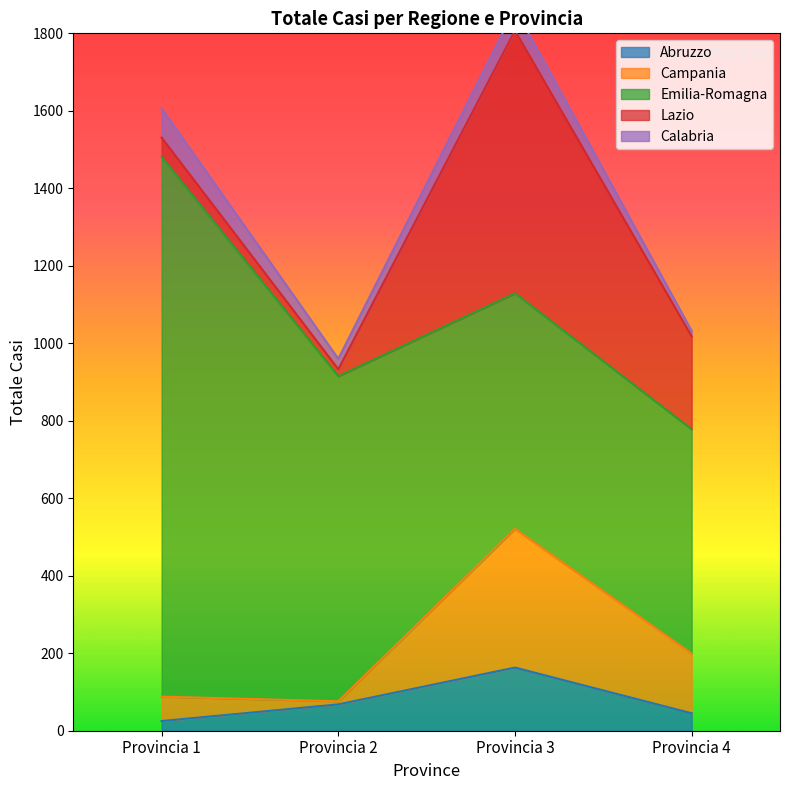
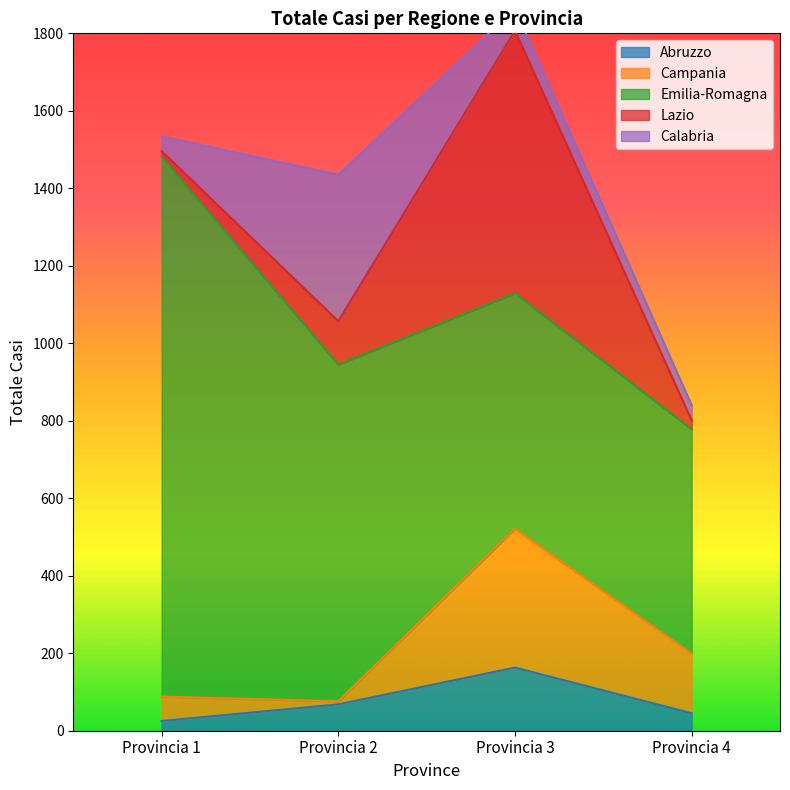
Lazio, Provincia 1: 50 -> 20
Calabria, Provincia 1: 80 -> 40
Emilia-Romagna, Provincia 2: 840 -> 870
Lazio, Provincia 2: 20 -> 110
Calabria, Provincia 2: 30 -> 380
Lazio, Provincia 4: 240 -> 20
Calabria, Provincia 4: 10 -> 40
